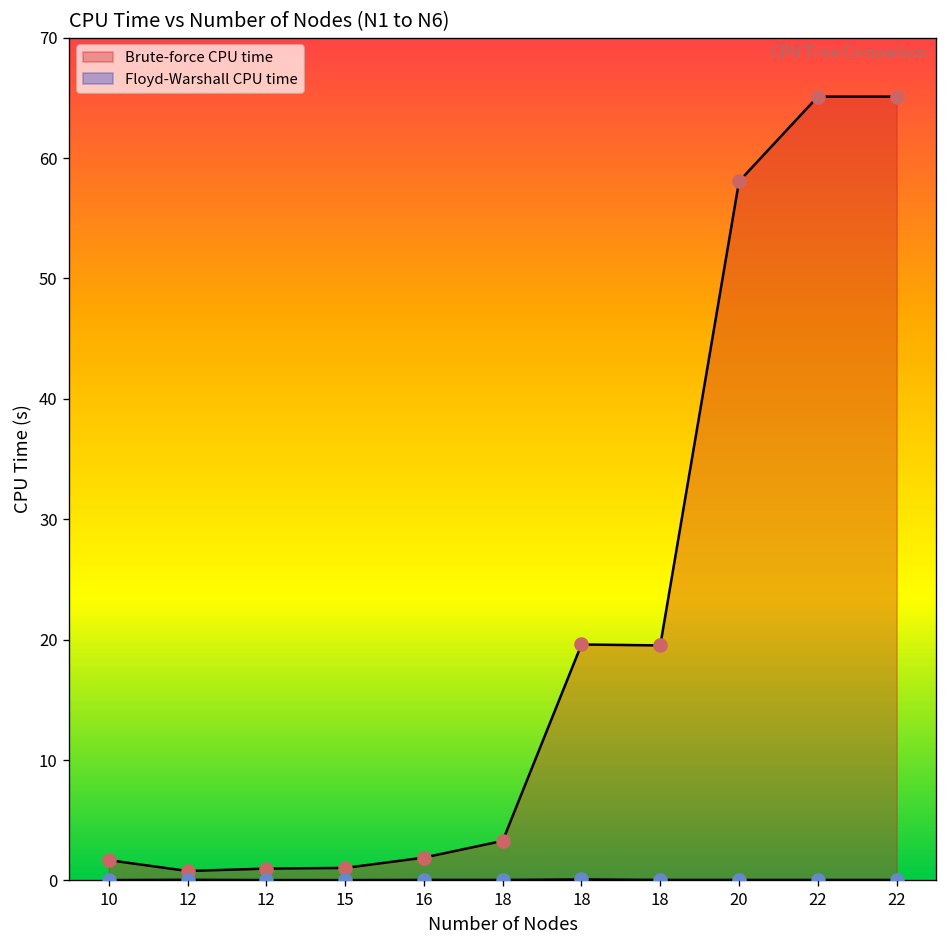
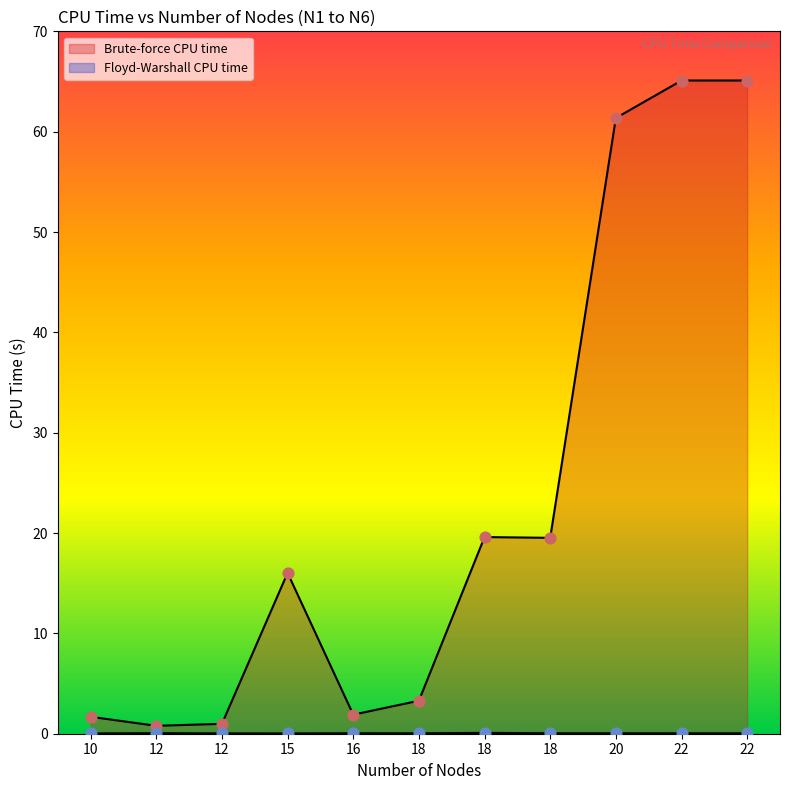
Brute-force CPU time, 15: 1.0 -> 16.0
Brute-force CPU time, 20: 58.1 -> 61.4
